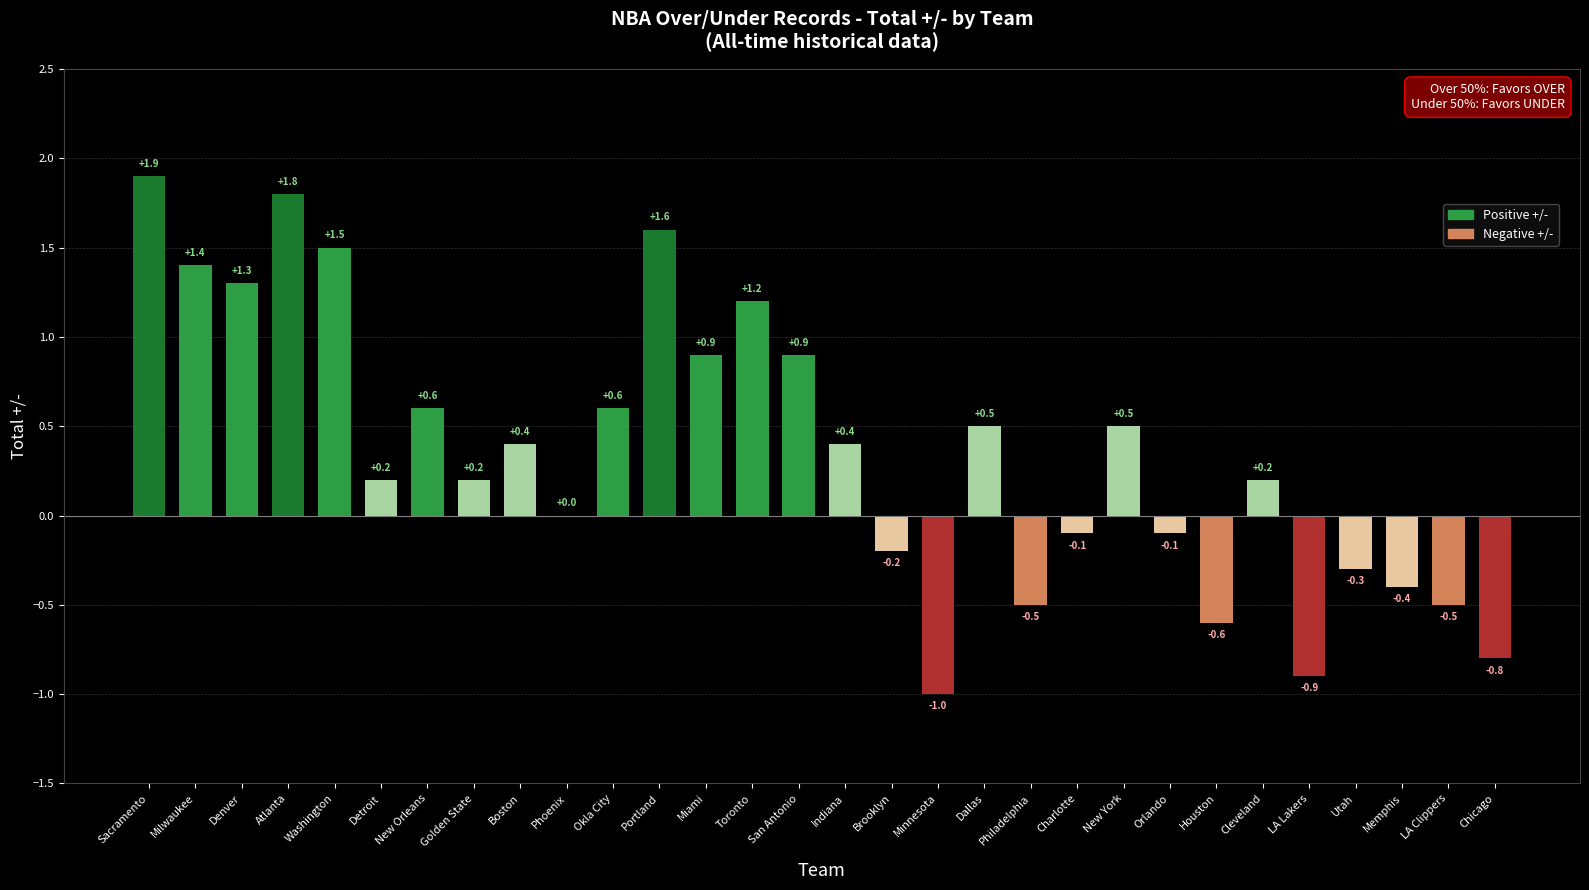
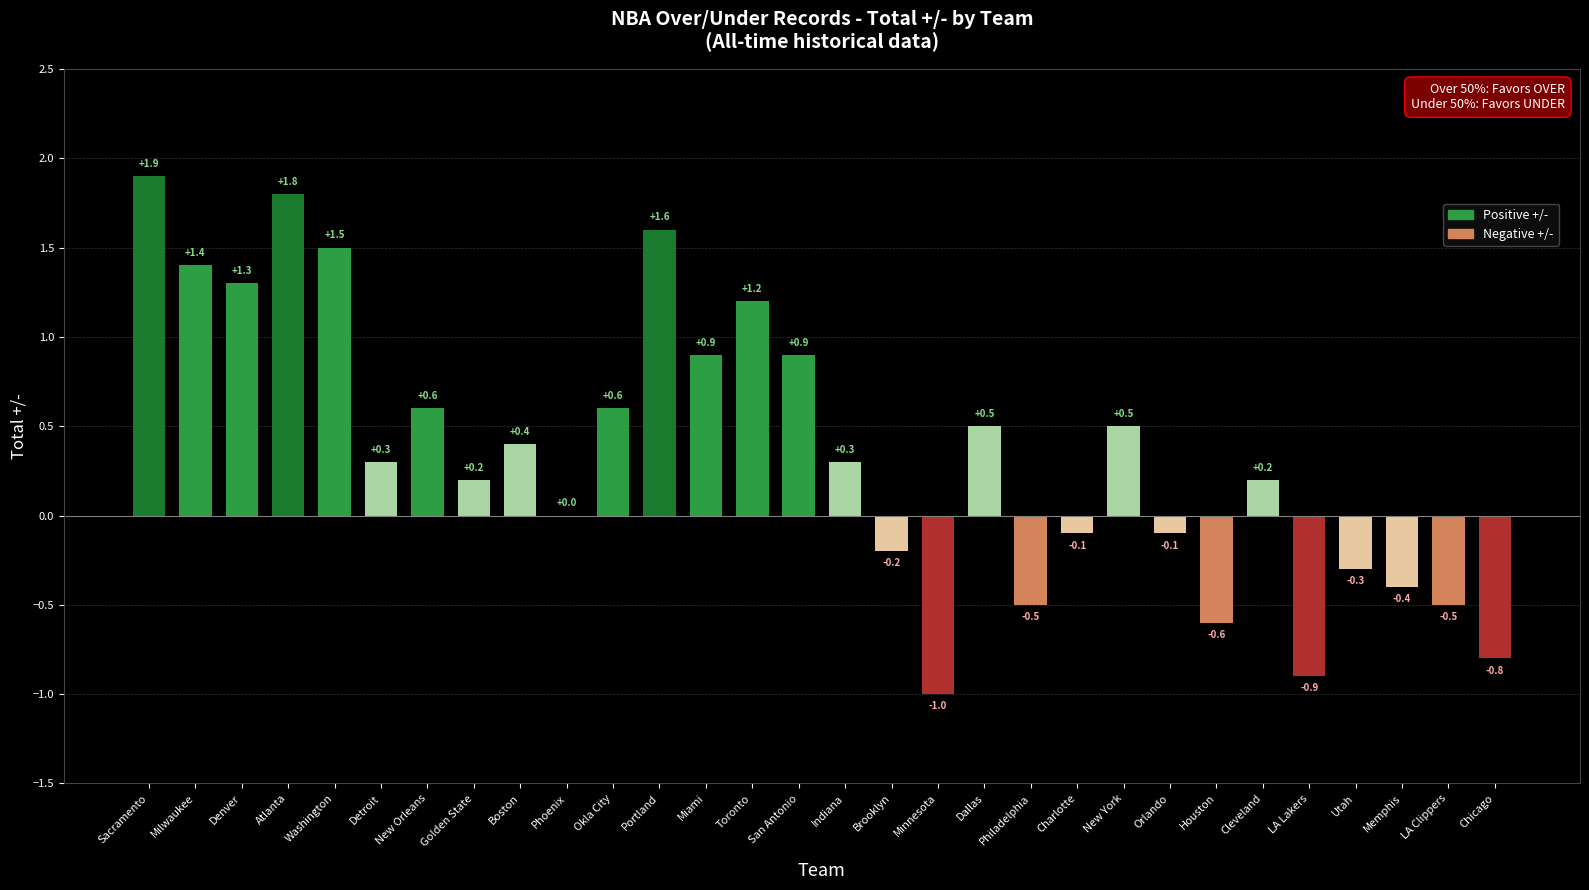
Detroit: +0.2 -> +0.3
Indiana: +0.4 -> +0.3
